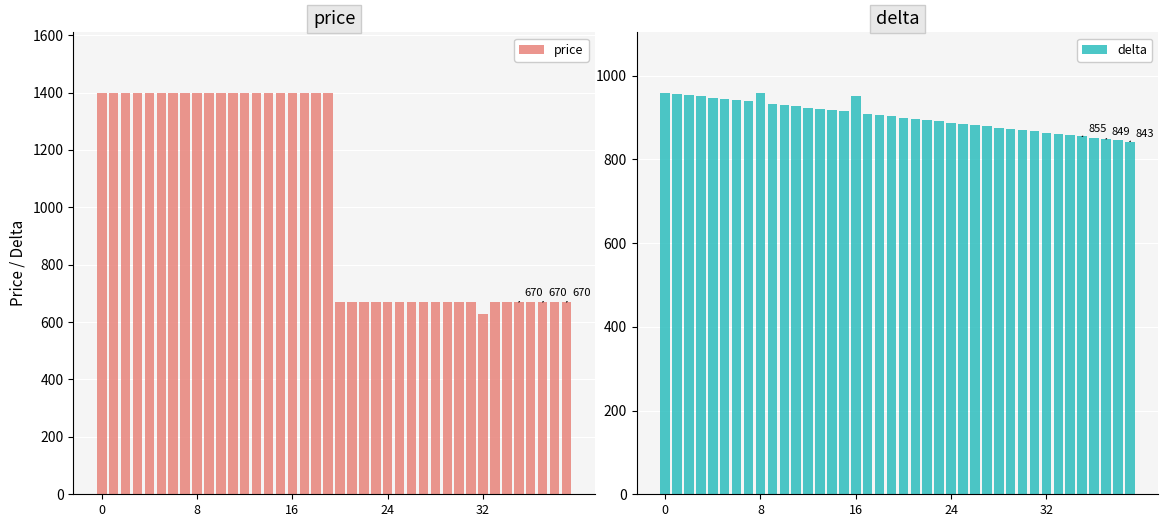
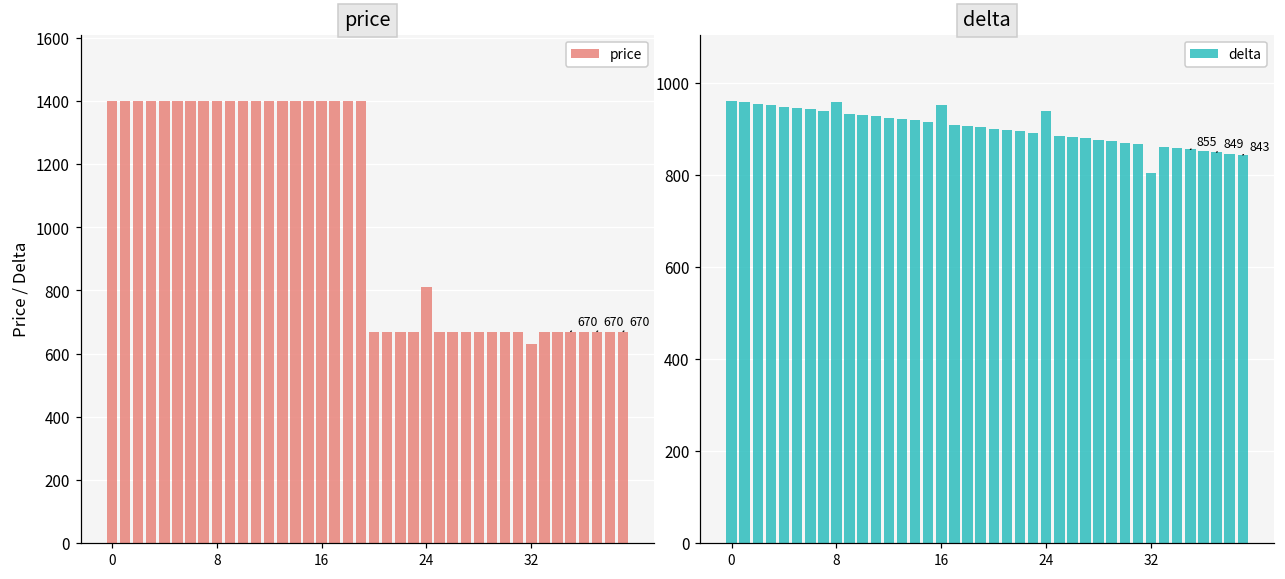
price, 24: 670 -> 810
delta, 24: 890 -> 940
delta, 32: 860 -> 800
